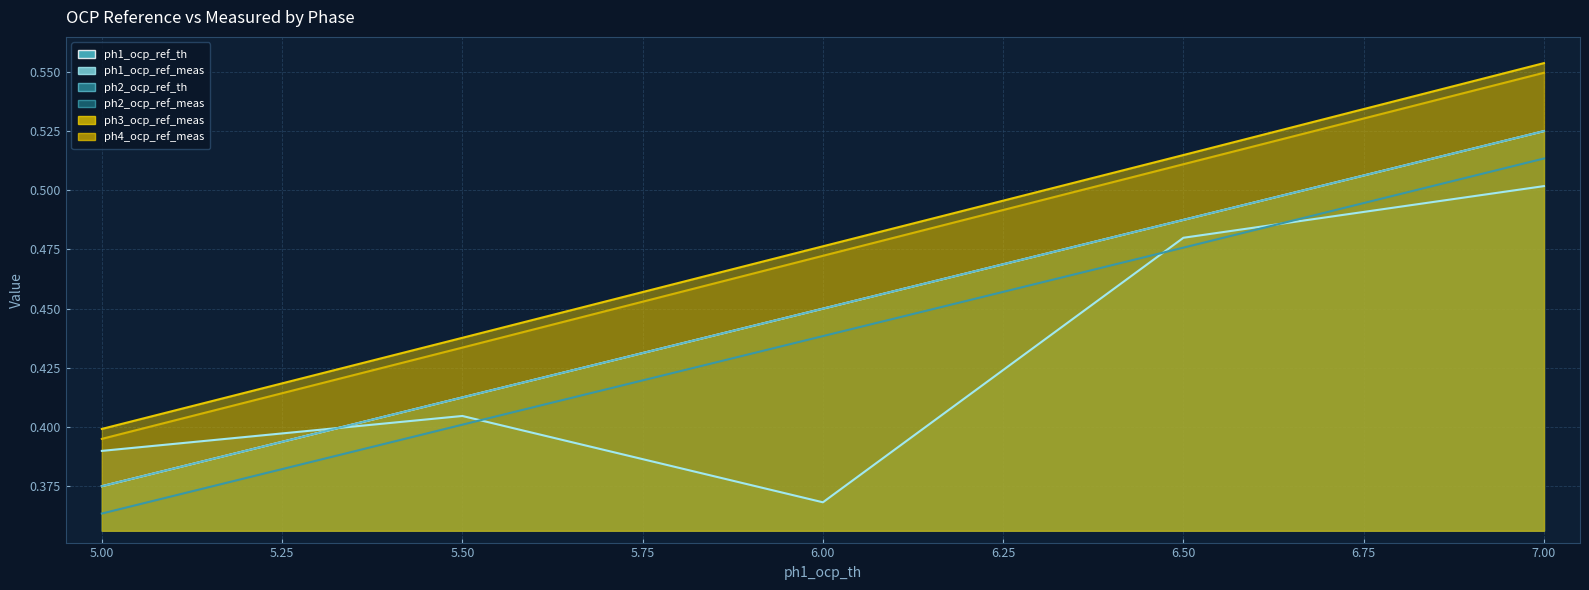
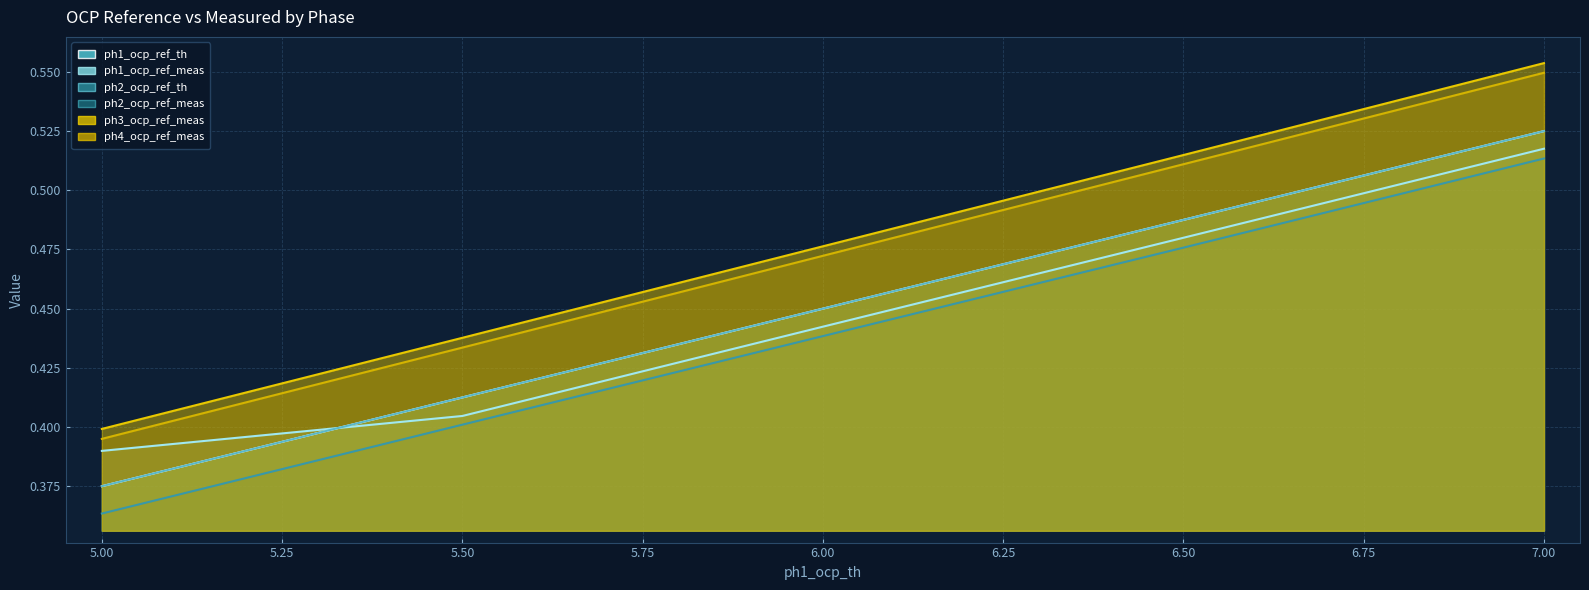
ph1_ocp_ref_meas, 6.00: 0.368 -> 0.442
ph1_ocp_ref_meas, 7.00: 0.502 -> 0.518
